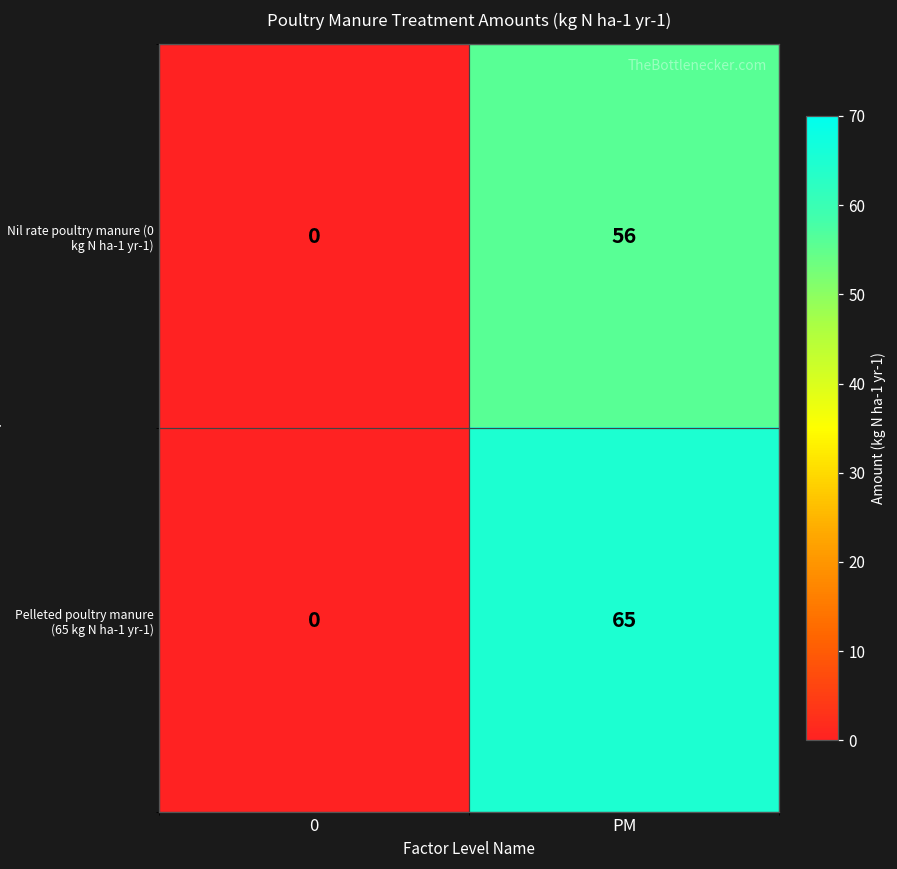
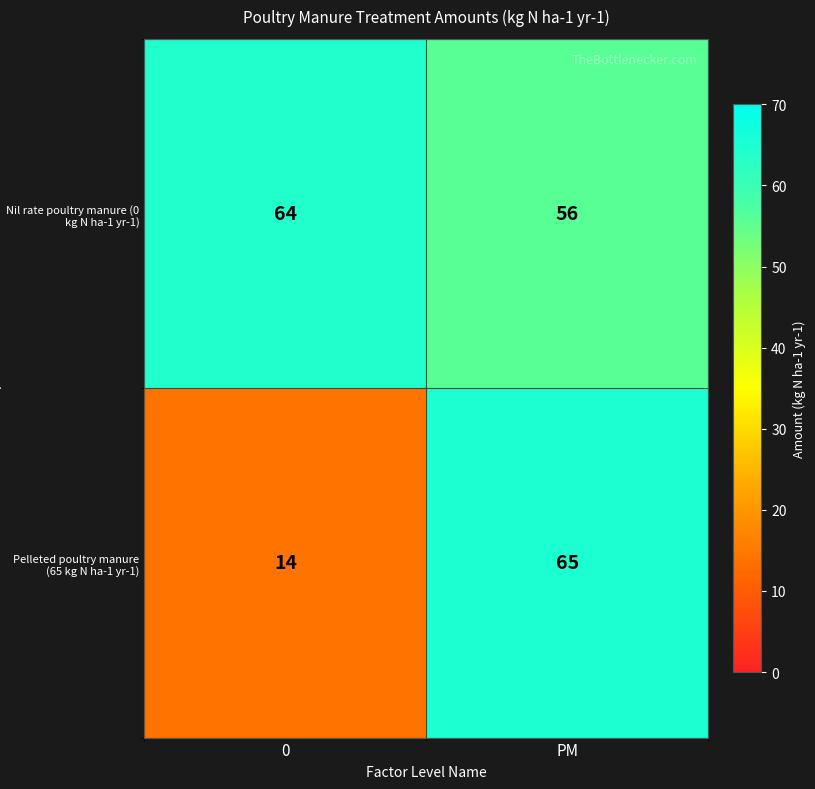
Nil rate poultry manure (0 kg N ha-1 yr-1), 0: 0 -> 64
Pelleted poultry manure (65 kg N ha-1 yr-1), 0: 0 -> 14
